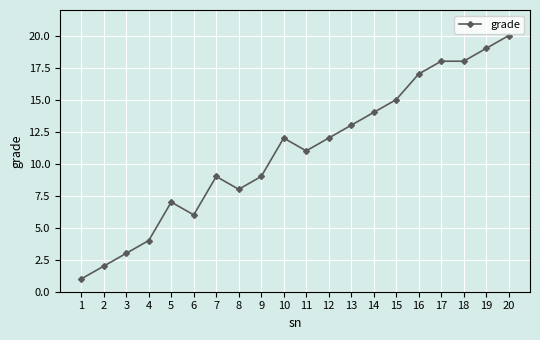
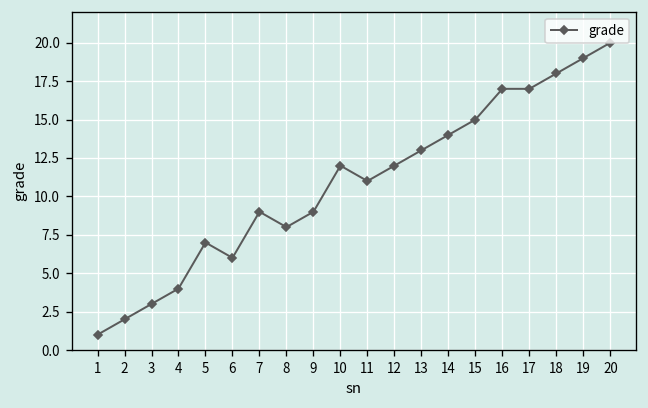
17: 18 -> 17
